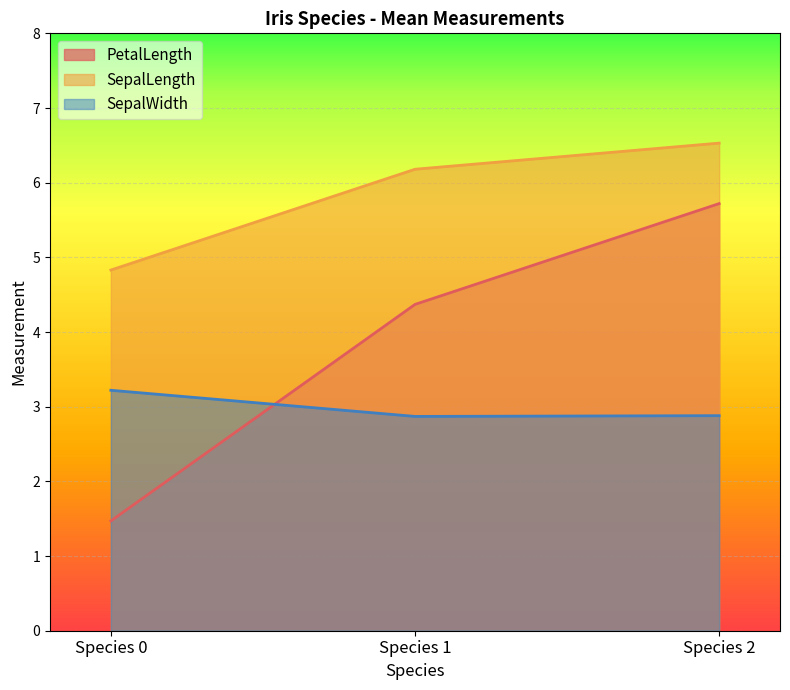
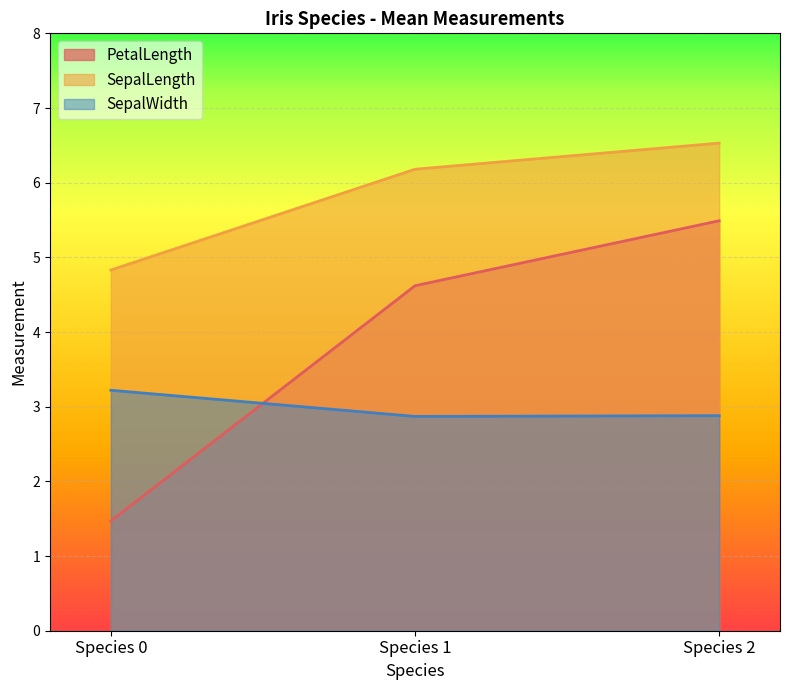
PetalLength, Species 1: 4.4 -> 4.6
PetalLength, Species 2: 5.7 -> 5.5
